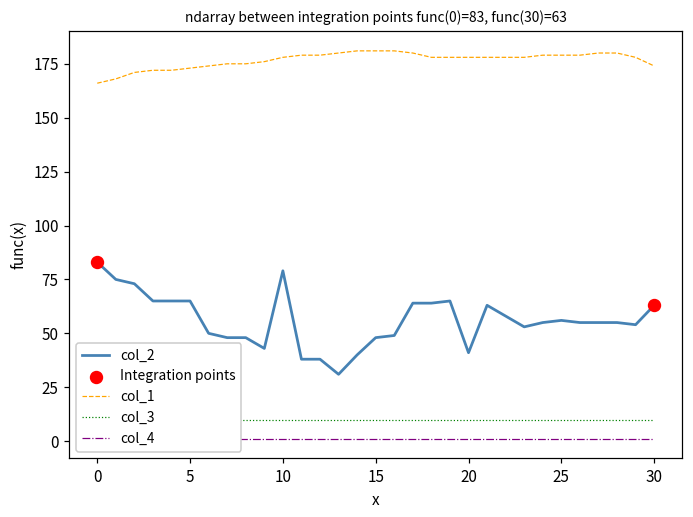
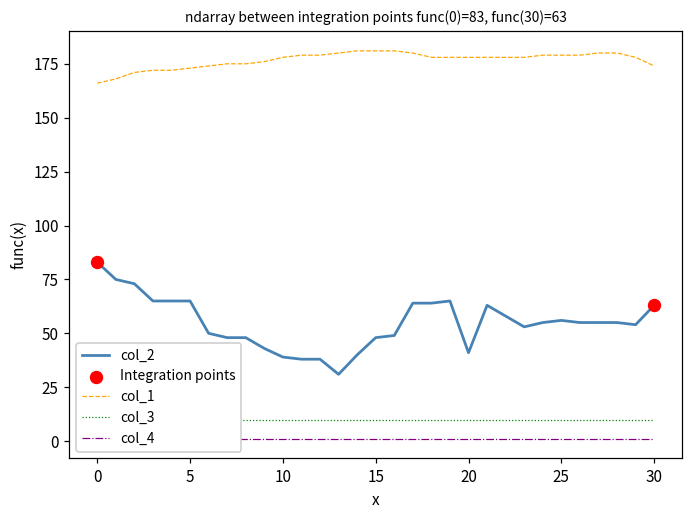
col_2, 10: 79 -> 39
